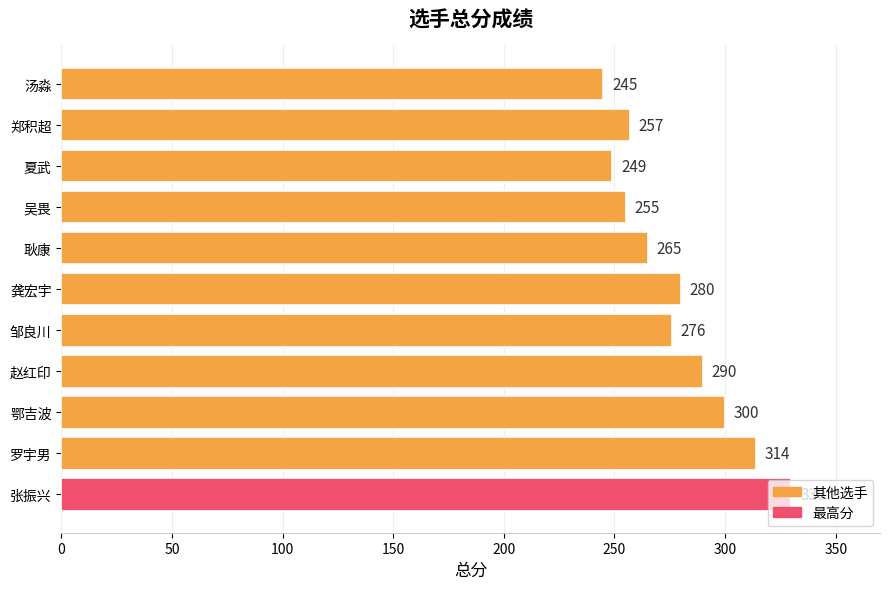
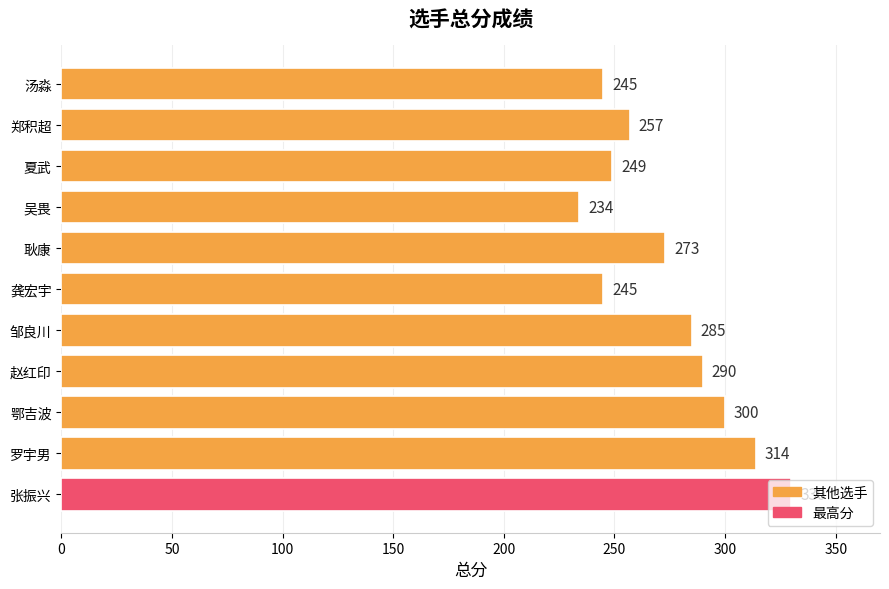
吴畏: 255 -> 234
耿康: 265 -> 273
龚宏宇: 280 -> 245
邹良川: 276 -> 285
